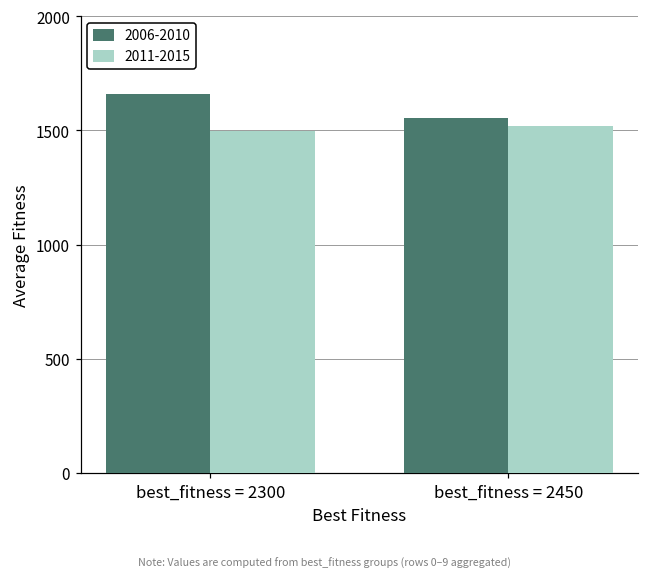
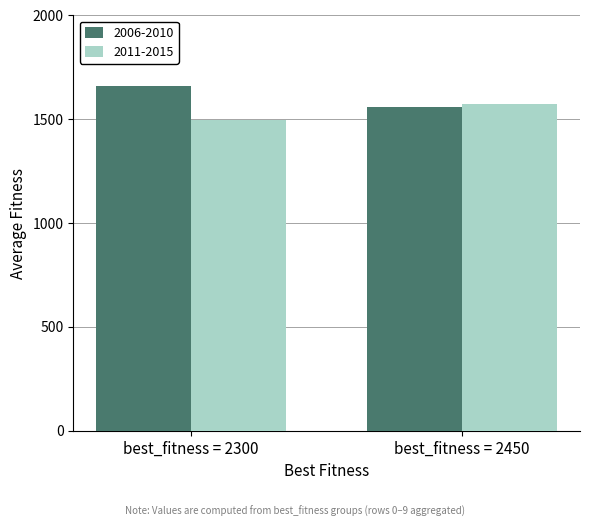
2011-2015, best_fitness = 2450: 1520 -> 1570
